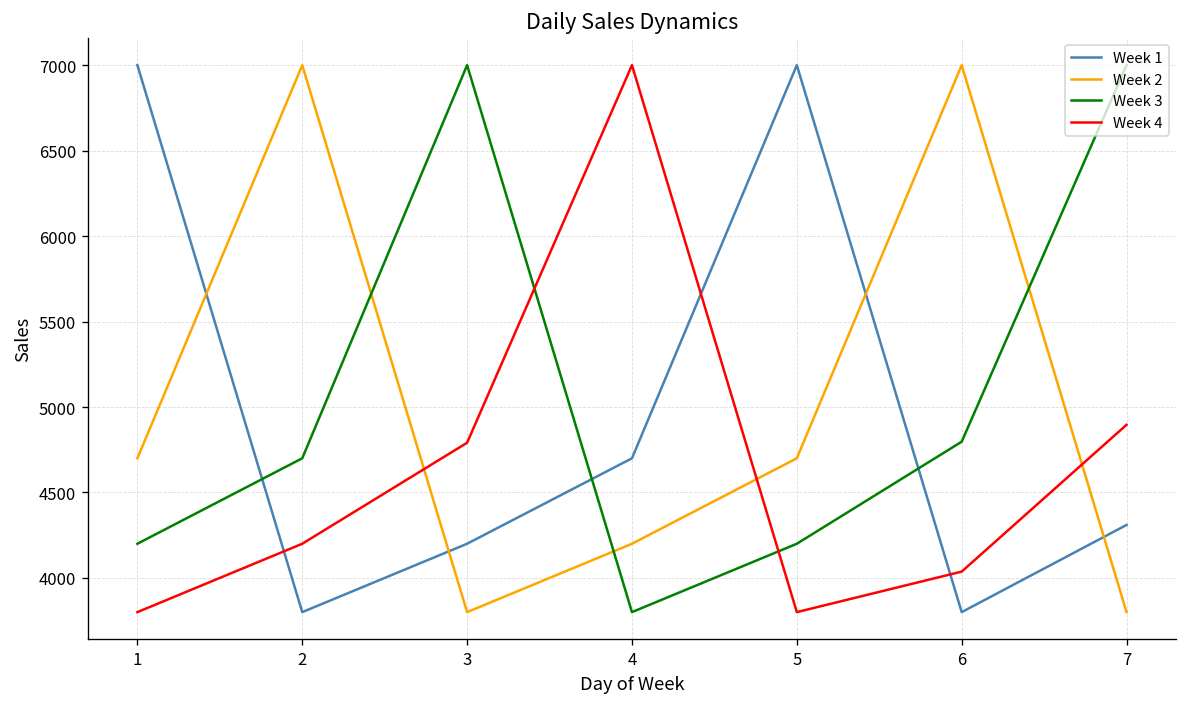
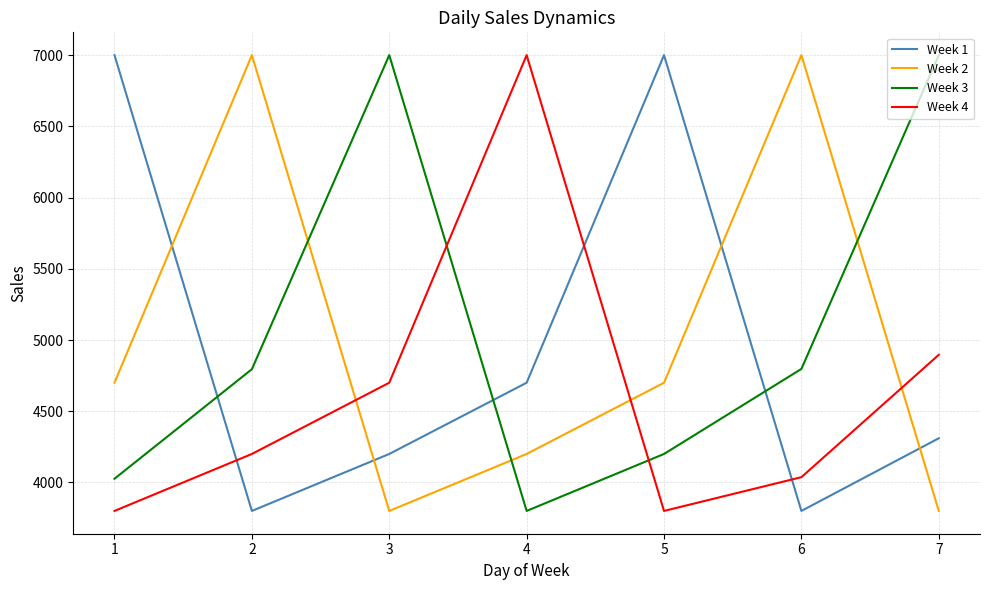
Week 3, 1: 4200 -> 4030
Week 3, 2: 4700 -> 4800
Week 4, 3: 4790 -> 4700
